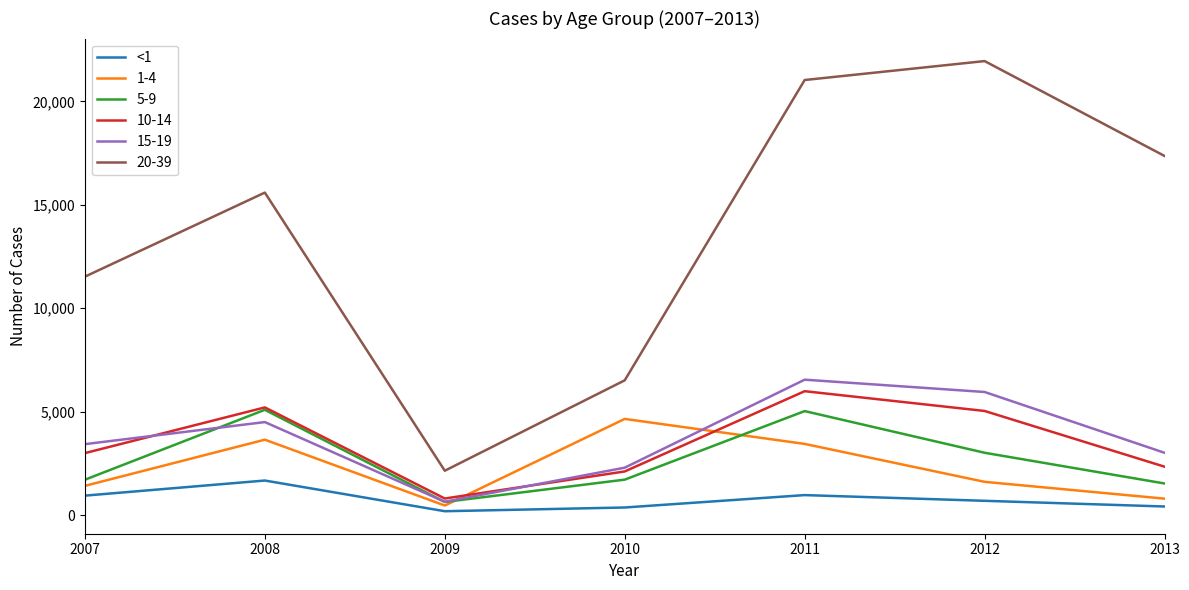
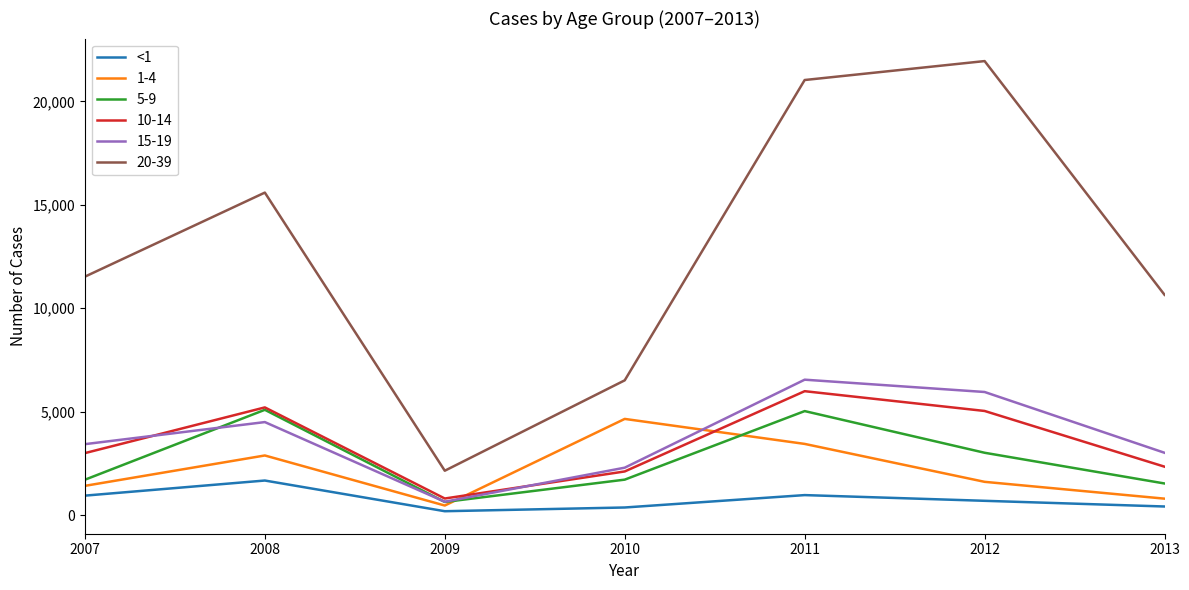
1-4, 2008: 3,600 -> 2,900
20-39, 2013: 17,400 -> 10,600
